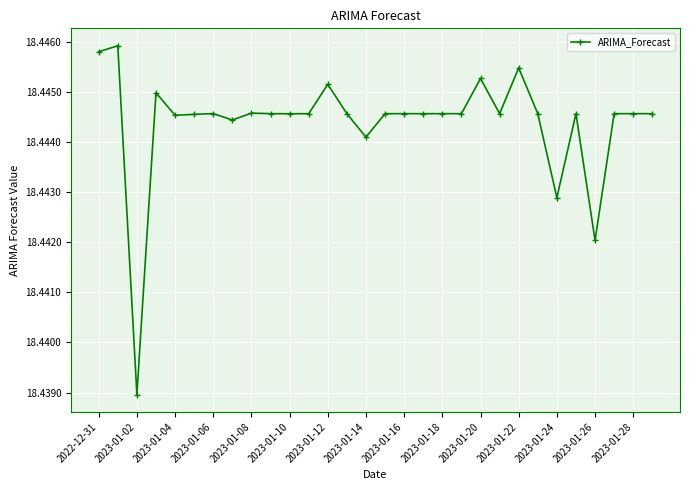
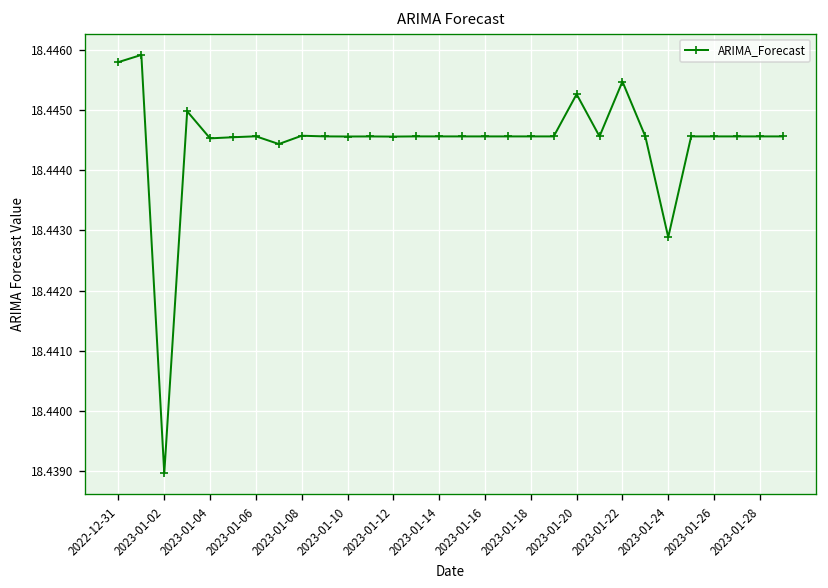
2023-01-12: 18.4451 -> 18.4446
2023-01-14: 18.4441 -> 18.4446
2023-01-26: 18.4420 -> 18.4446
